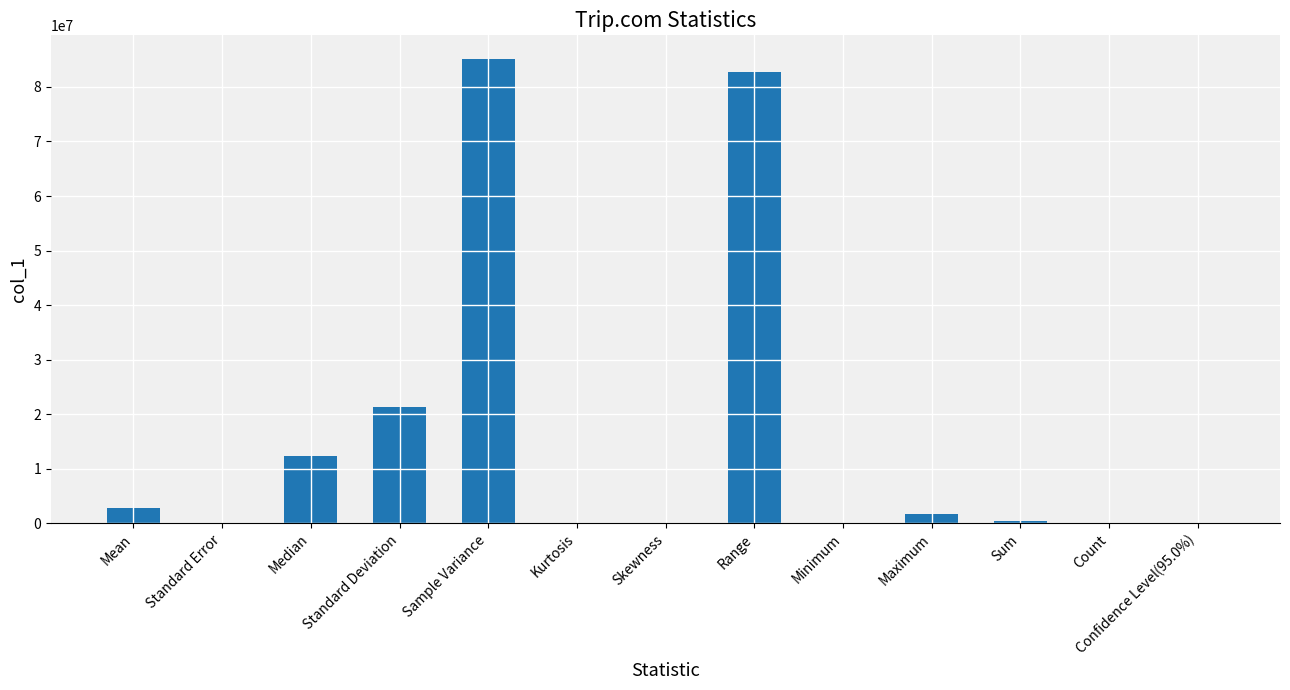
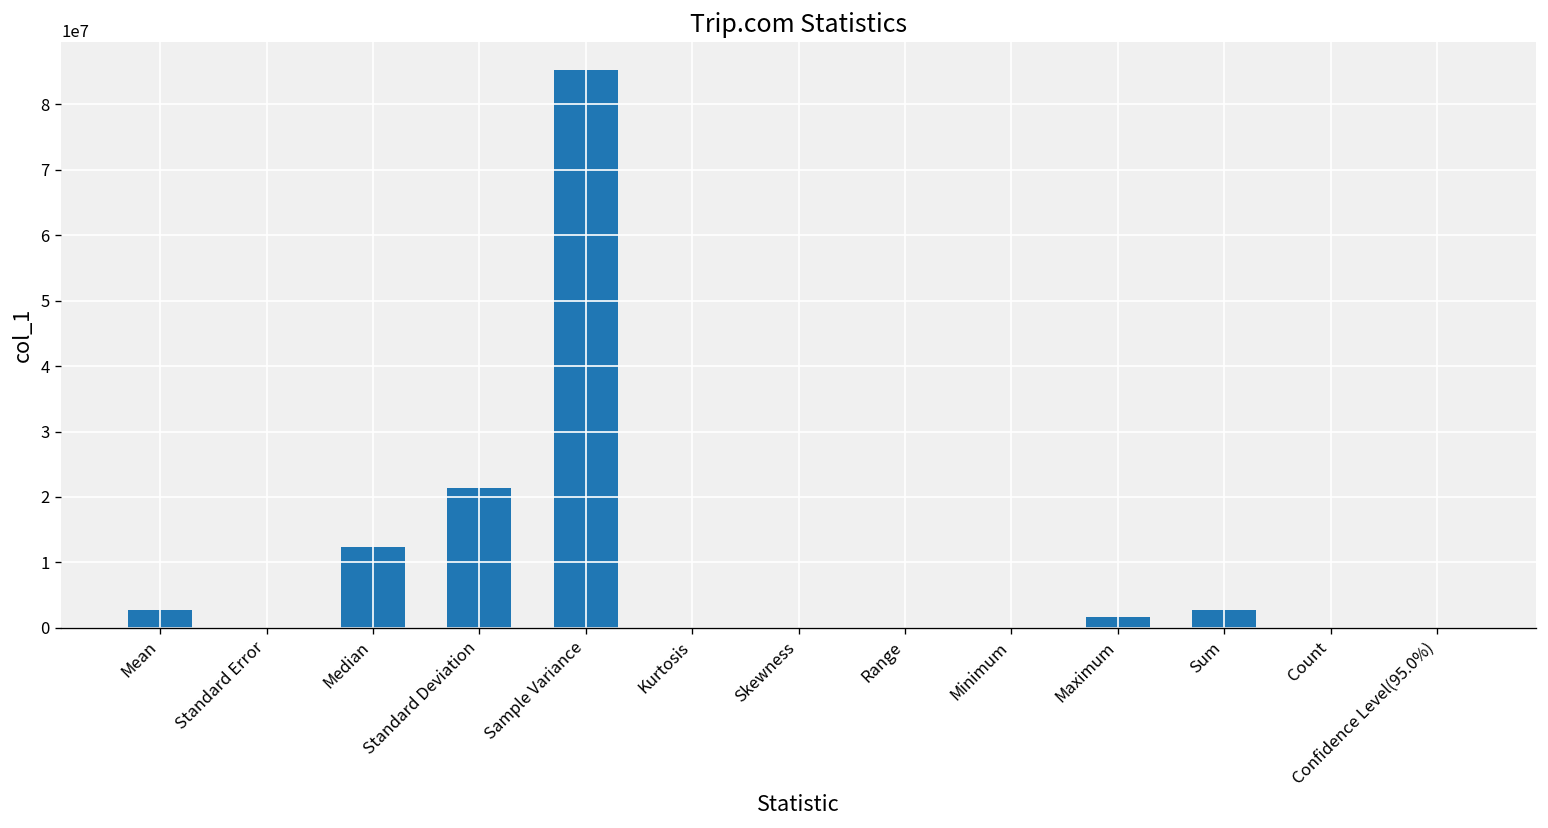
Range: 83000000 -> 0
Sum: 0 -> 3000000
